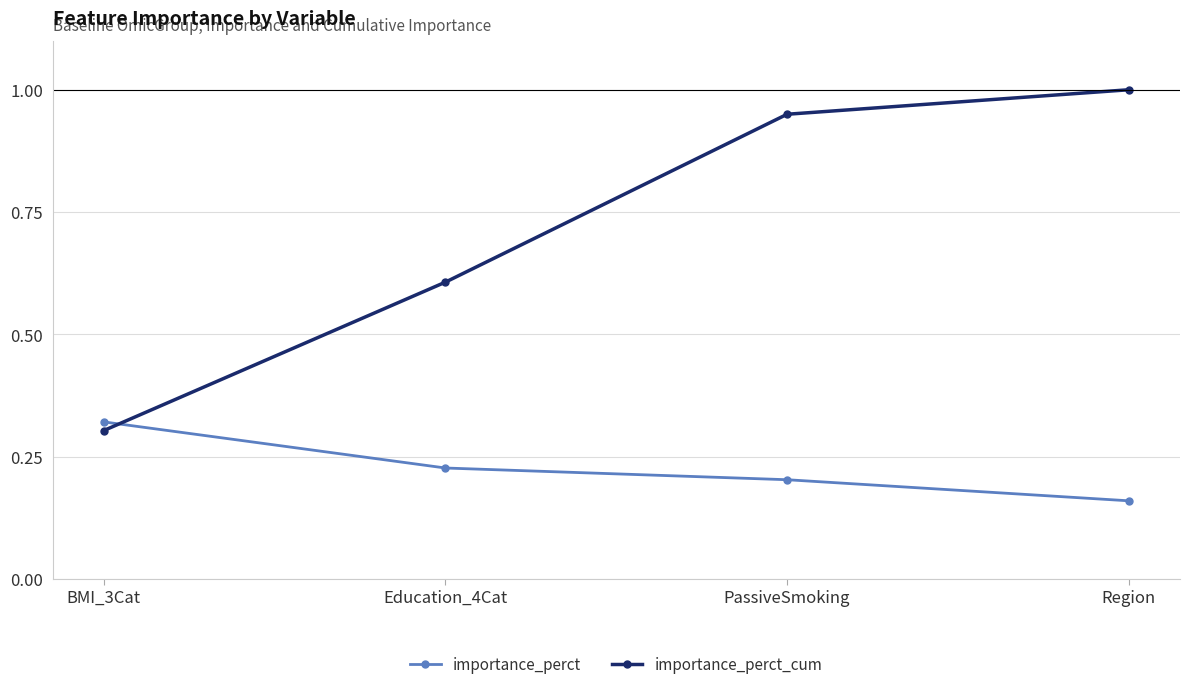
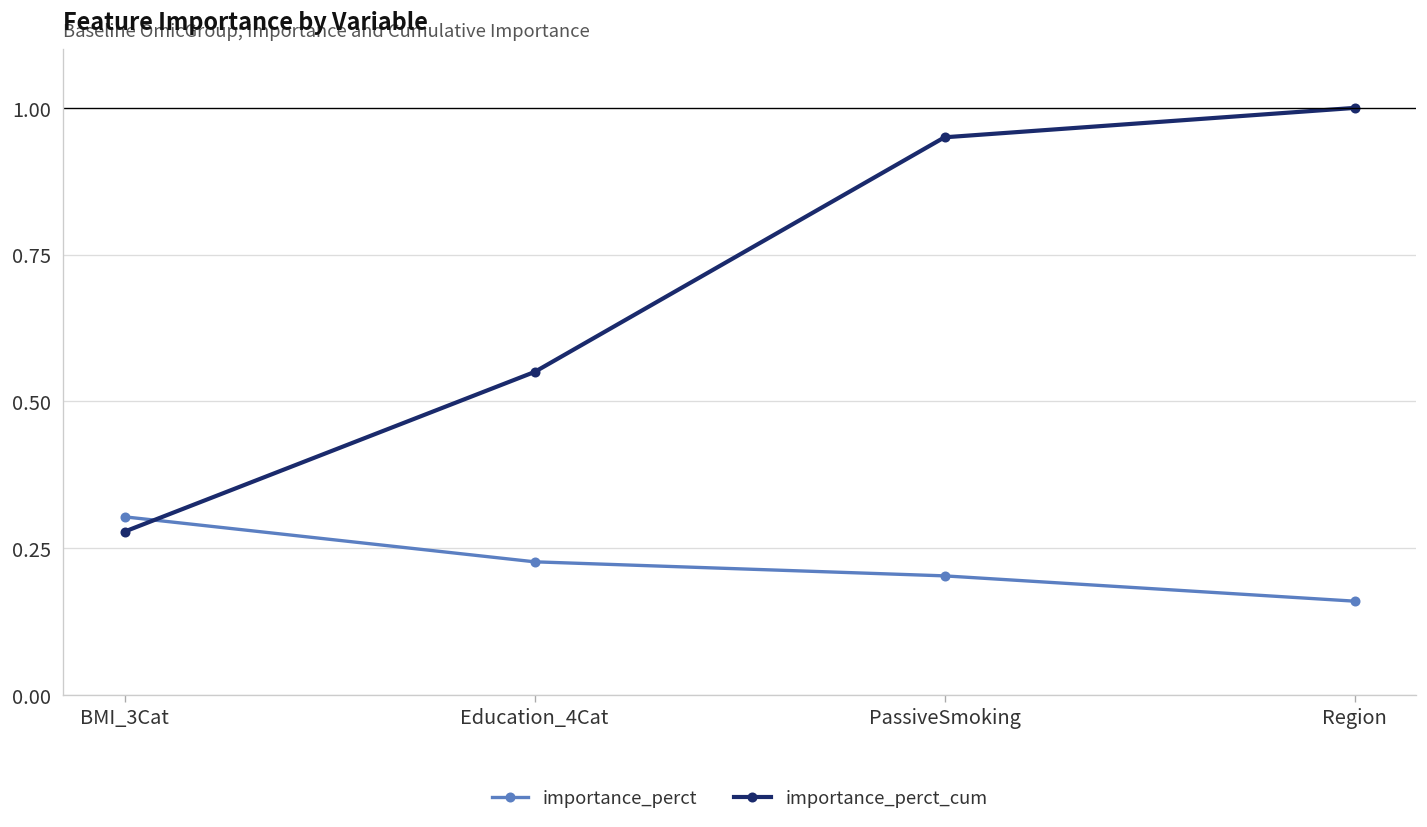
importance_perct, BMI_3Cat: 0.32 -> 0.30
importance_perct_cum, BMI_3Cat: 0.30 -> 0.28
importance_perct_cum, Education_4Cat: 0.61 -> 0.55
